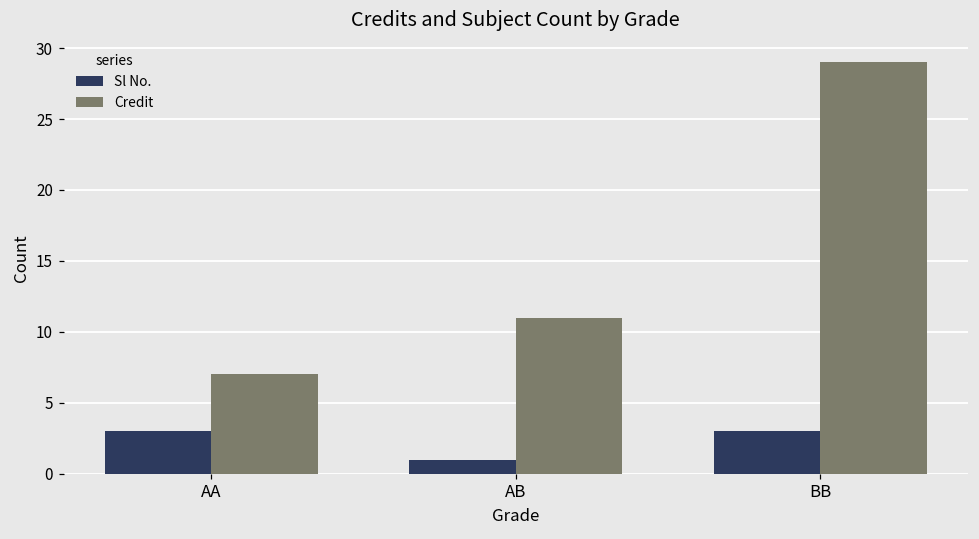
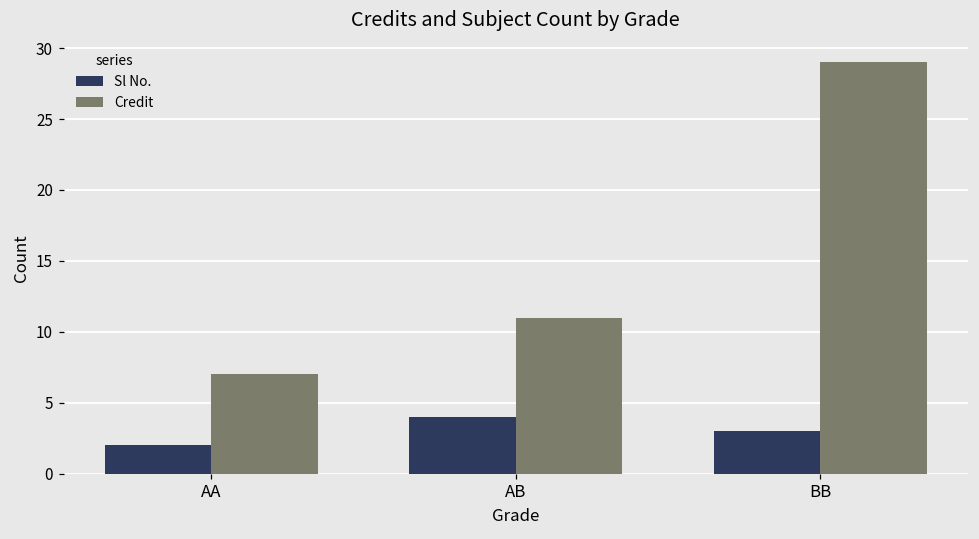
Sl No., AA: 3 -> 2
Sl No., AB: 1 -> 4
